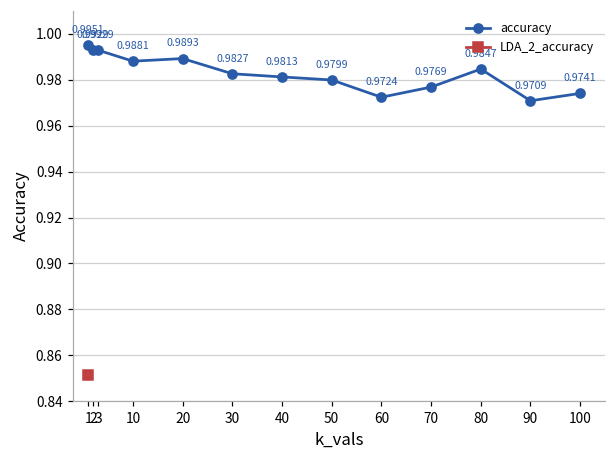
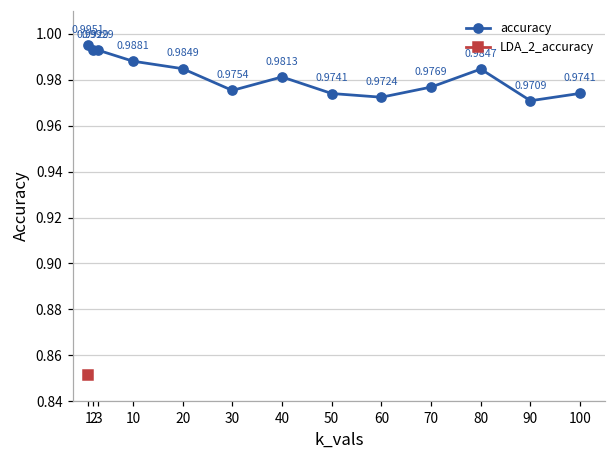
accuracy, 20: 0.9893 -> 0.9849
accuracy, 30: 0.9827 -> 0.9754
accuracy, 50: 0.9799 -> 0.9741
